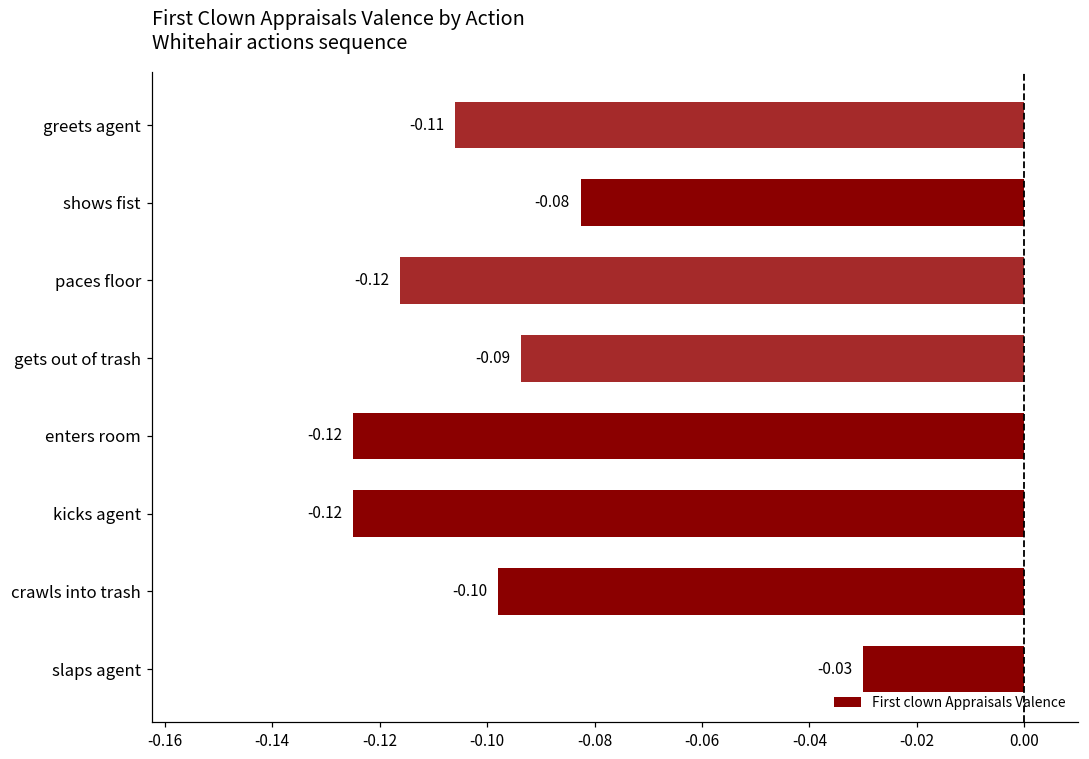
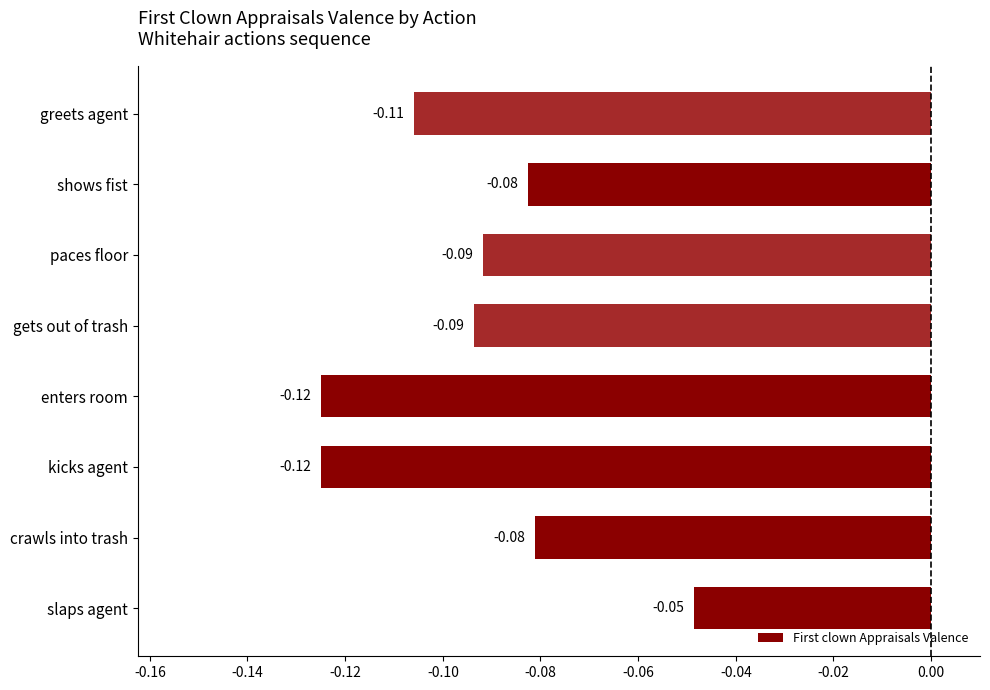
paces floor: -0.12 -> -0.09
crawls into trash: -0.10 -> -0.08
slaps agent: -0.03 -> -0.05
